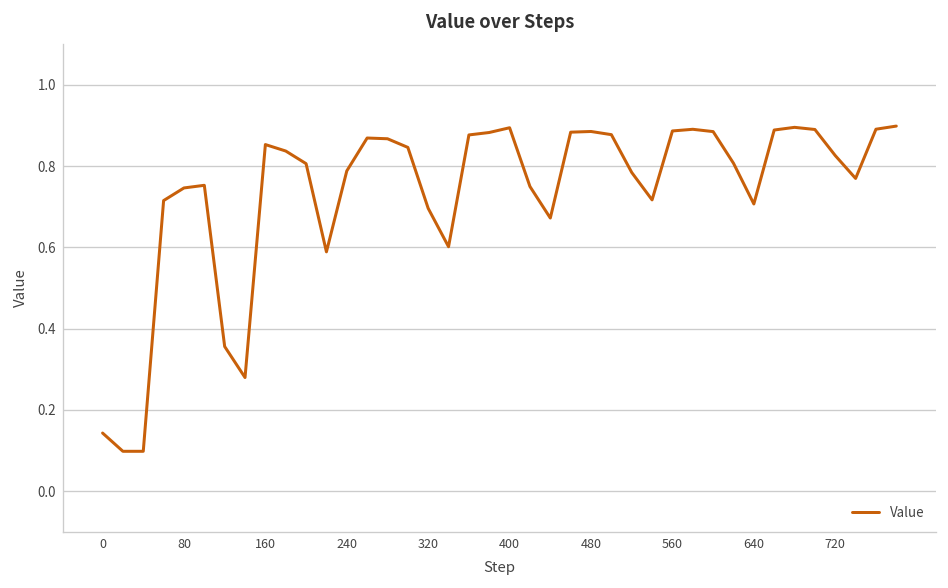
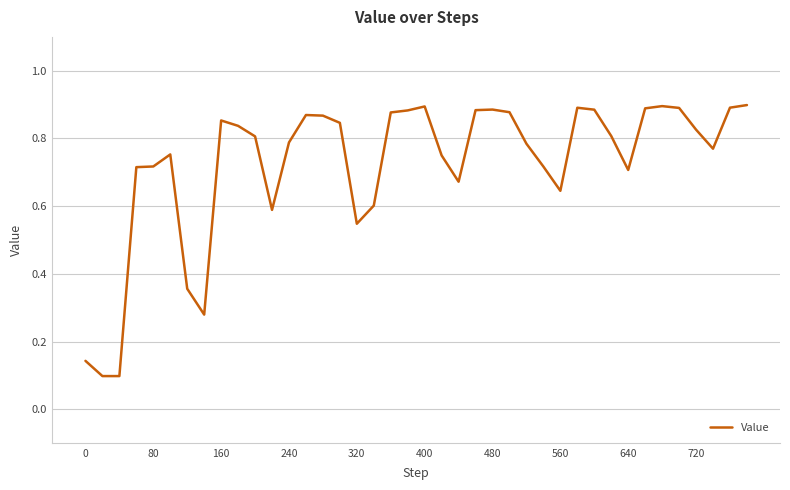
80: 0.75 -> 0.72
320: 0.70 -> 0.55
560: 0.89 -> 0.65
